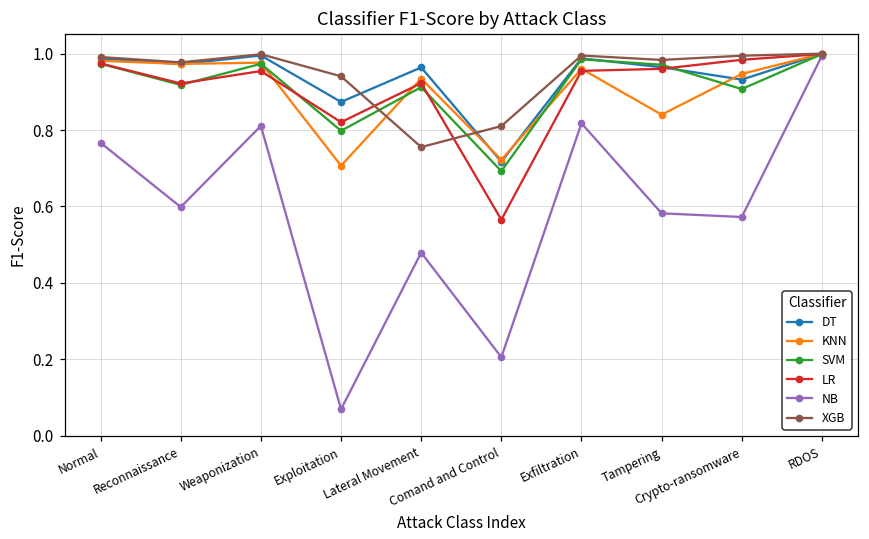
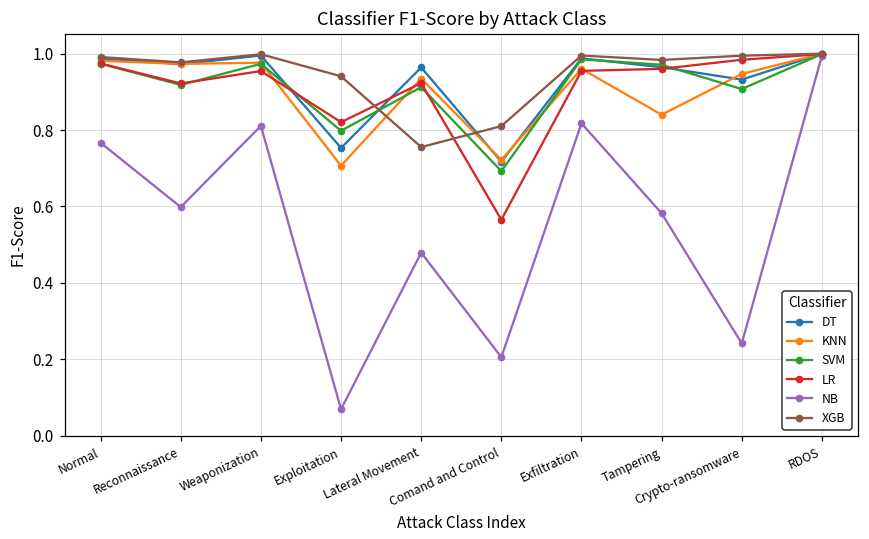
DT, Exploitation: 0.87 -> 0.75
NB, Crypto-ransomware: 0.57 -> 0.24
